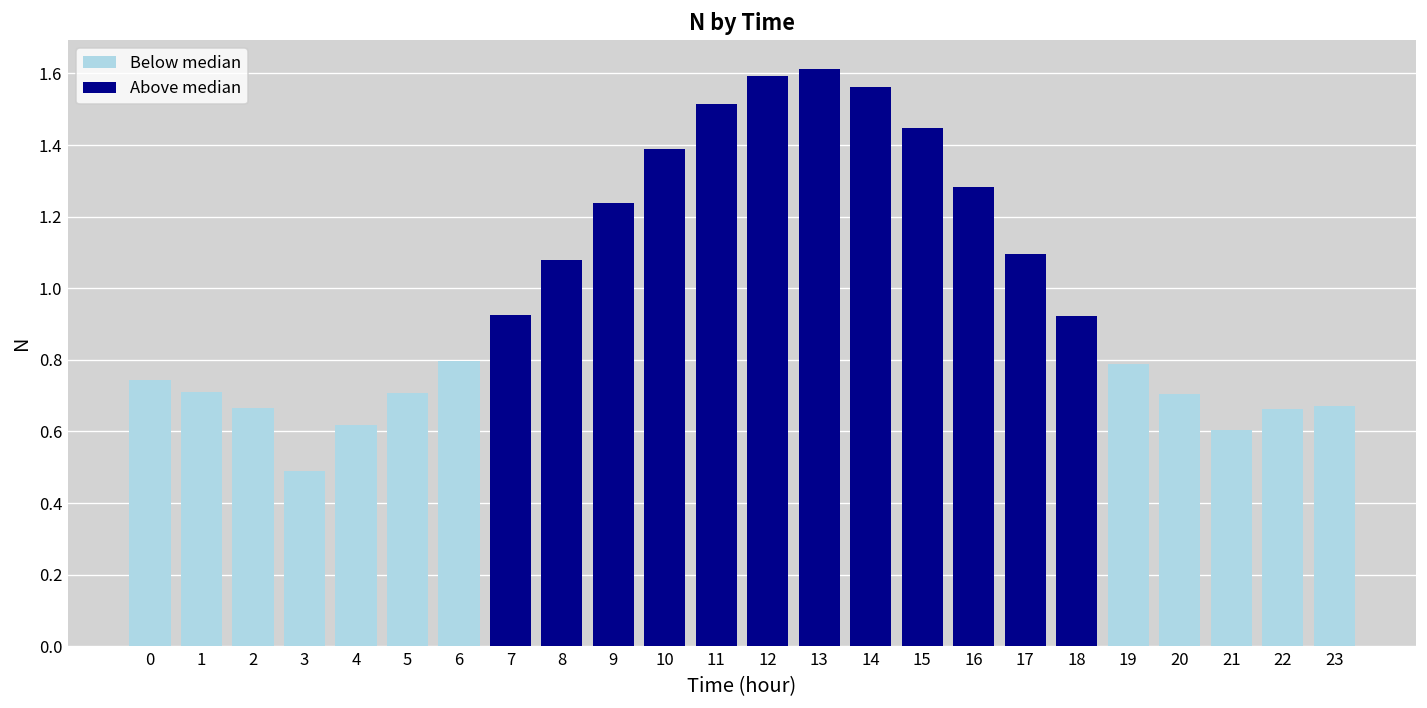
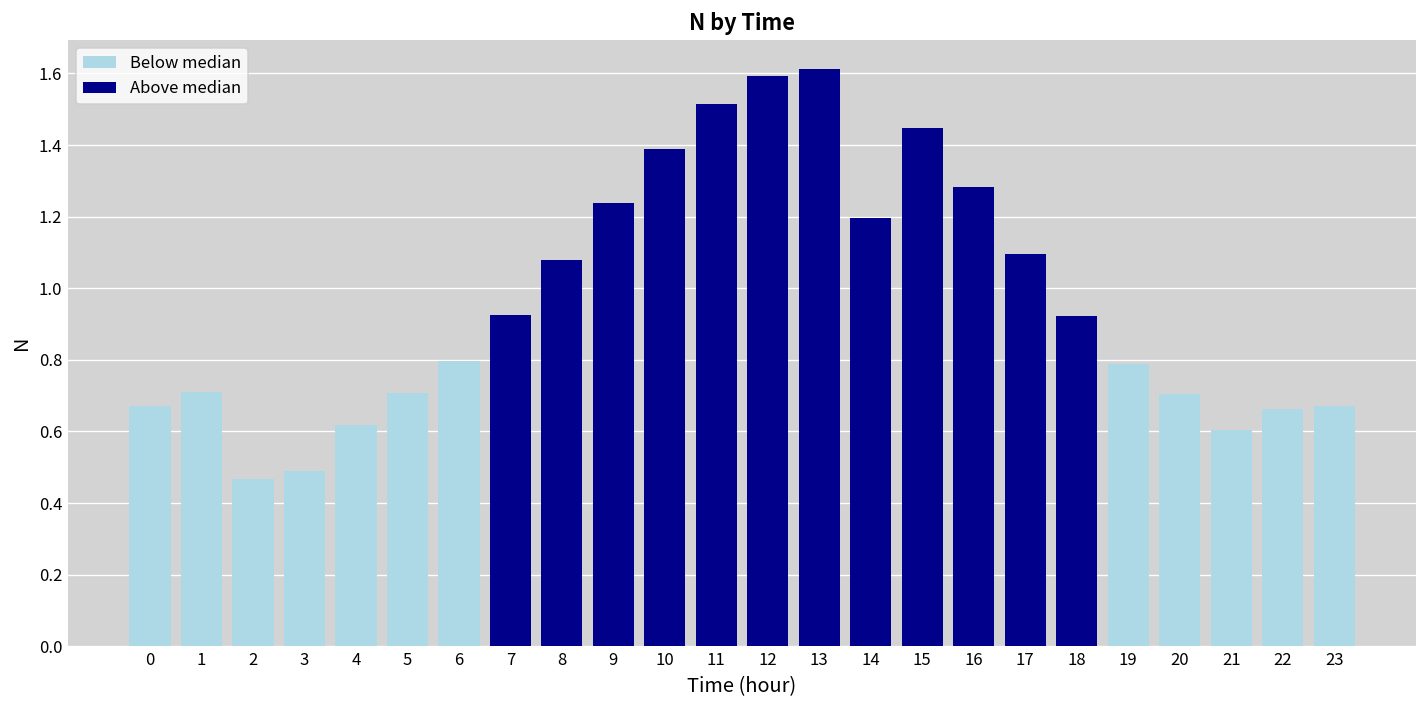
0: 0.74 -> 0.67
2: 0.67 -> 0.47
14: 1.56 -> 1.20
